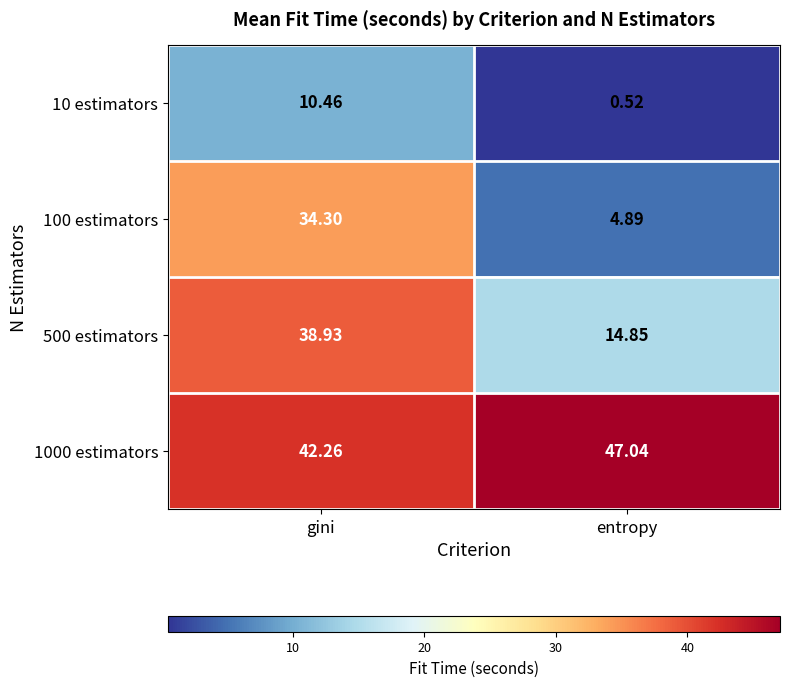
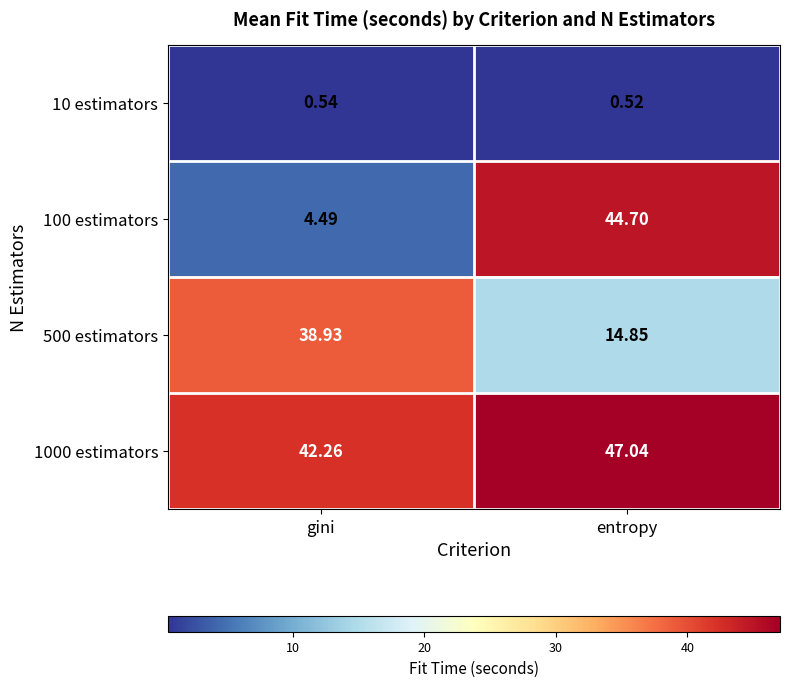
10 estimators, gini: 10.46 -> 0.54
100 estimators, gini: 34.30 -> 4.49
100 estimators, entropy: 4.89 -> 44.70
